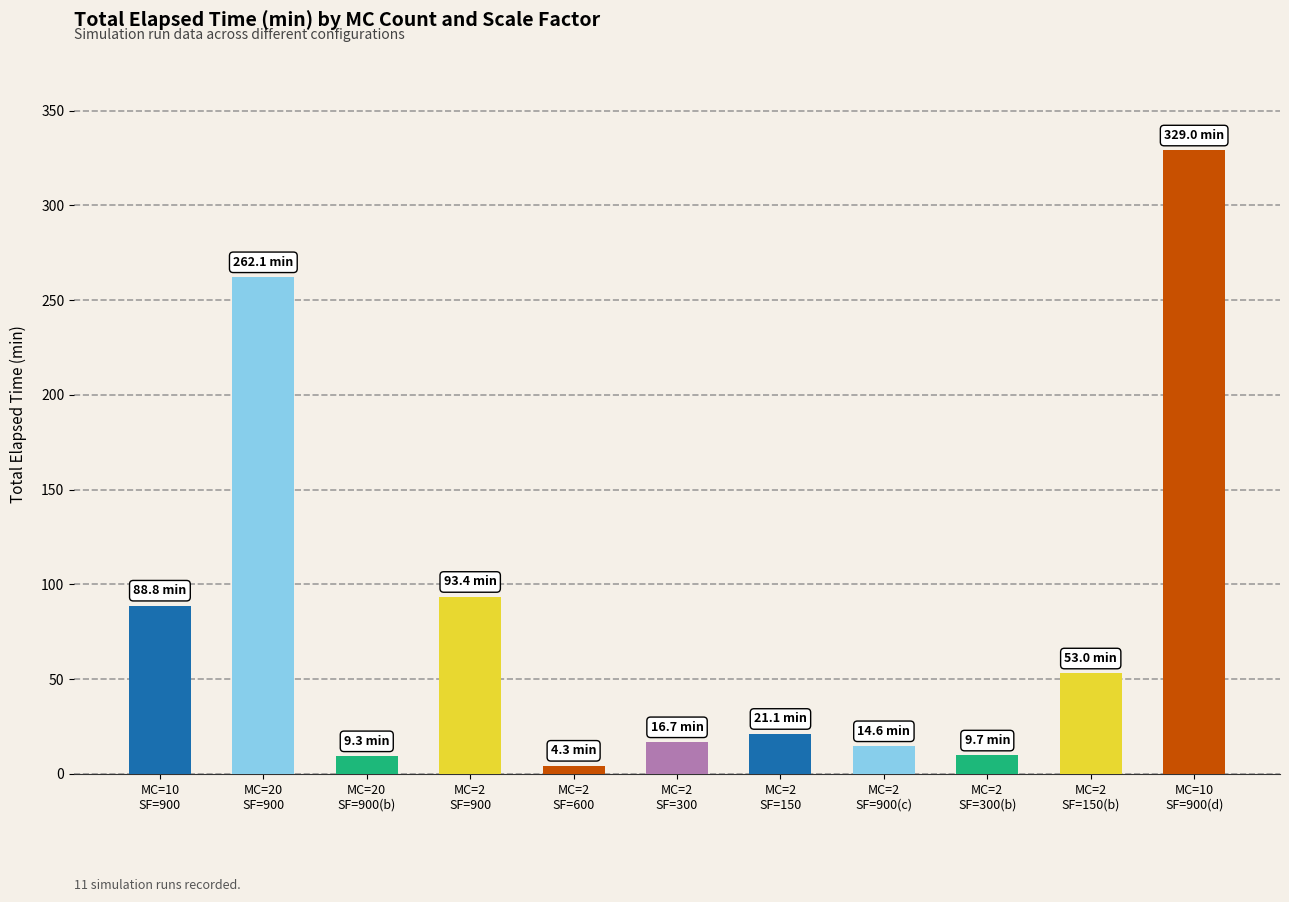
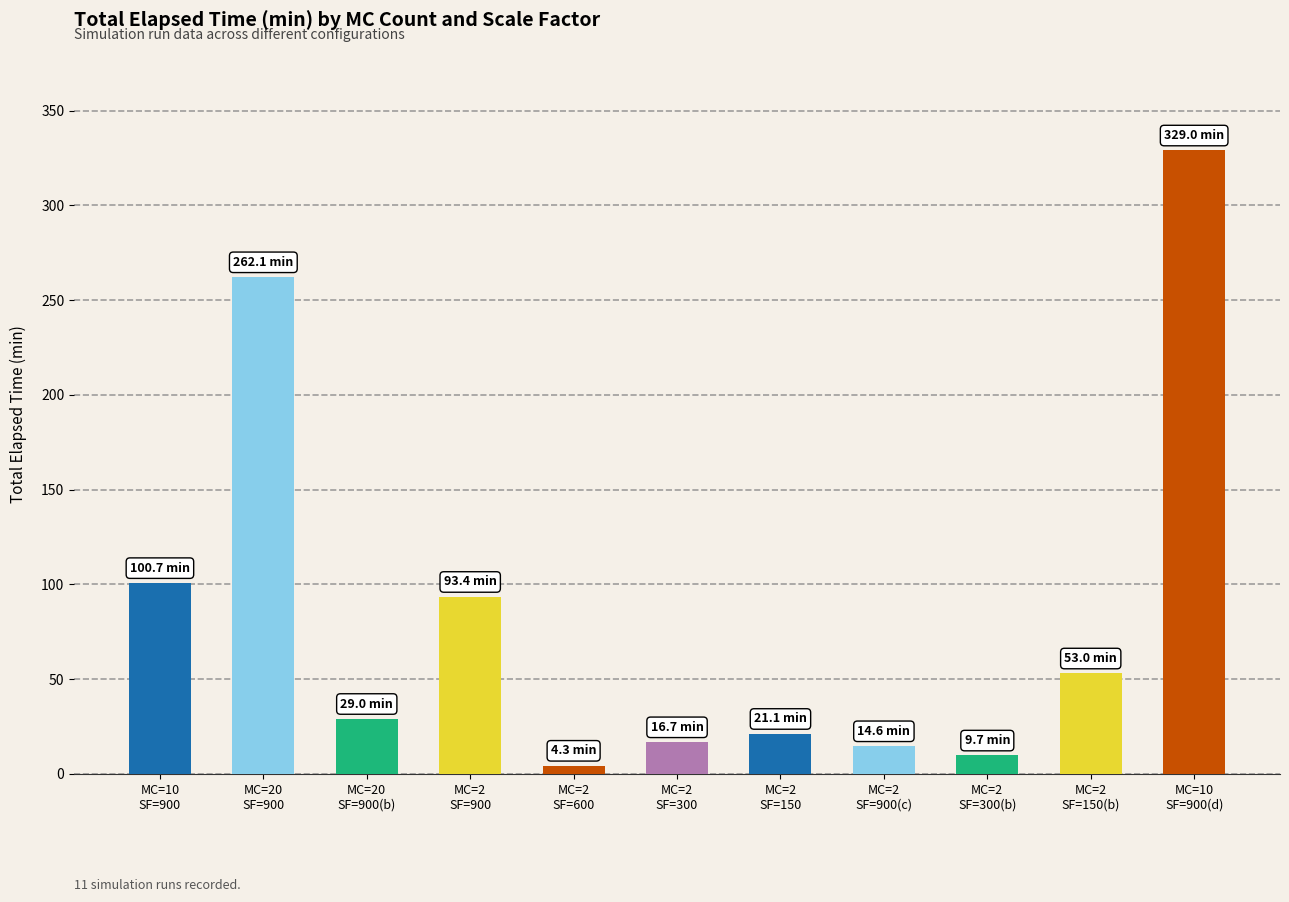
MC=10 SF=900: 88.8 -> 100.7
MC=20 SF=900(b): 9.3 -> 29.0
